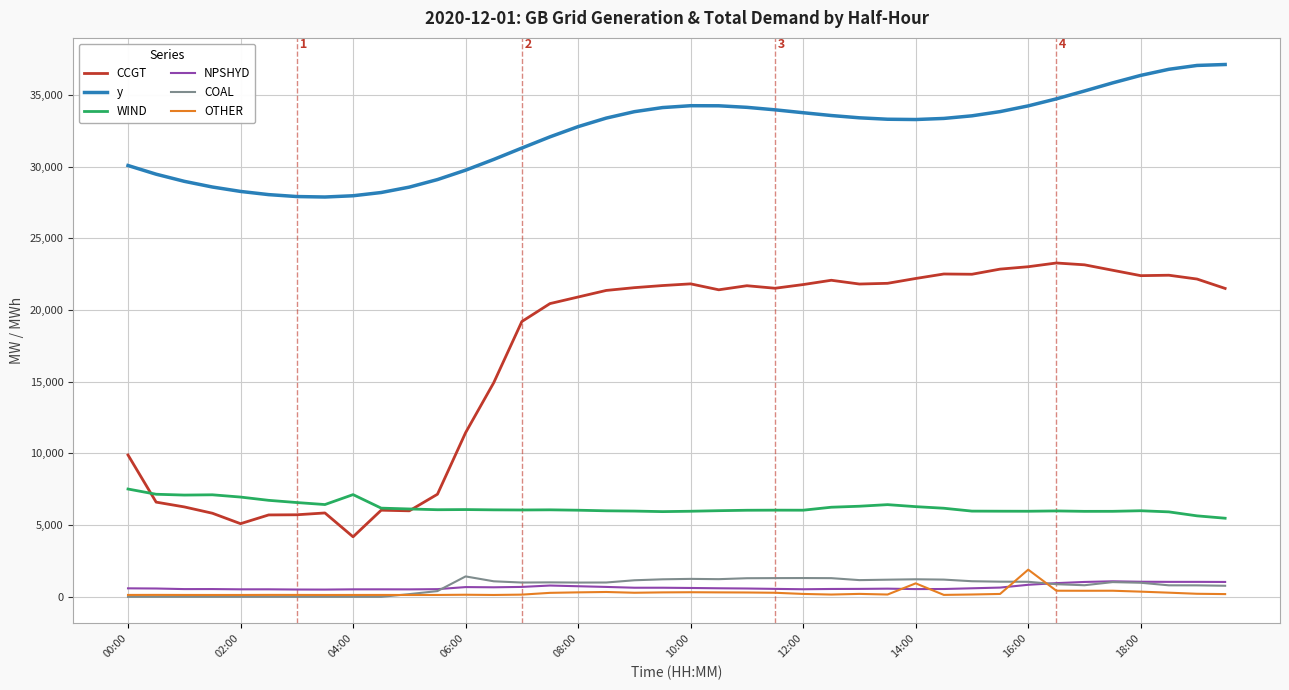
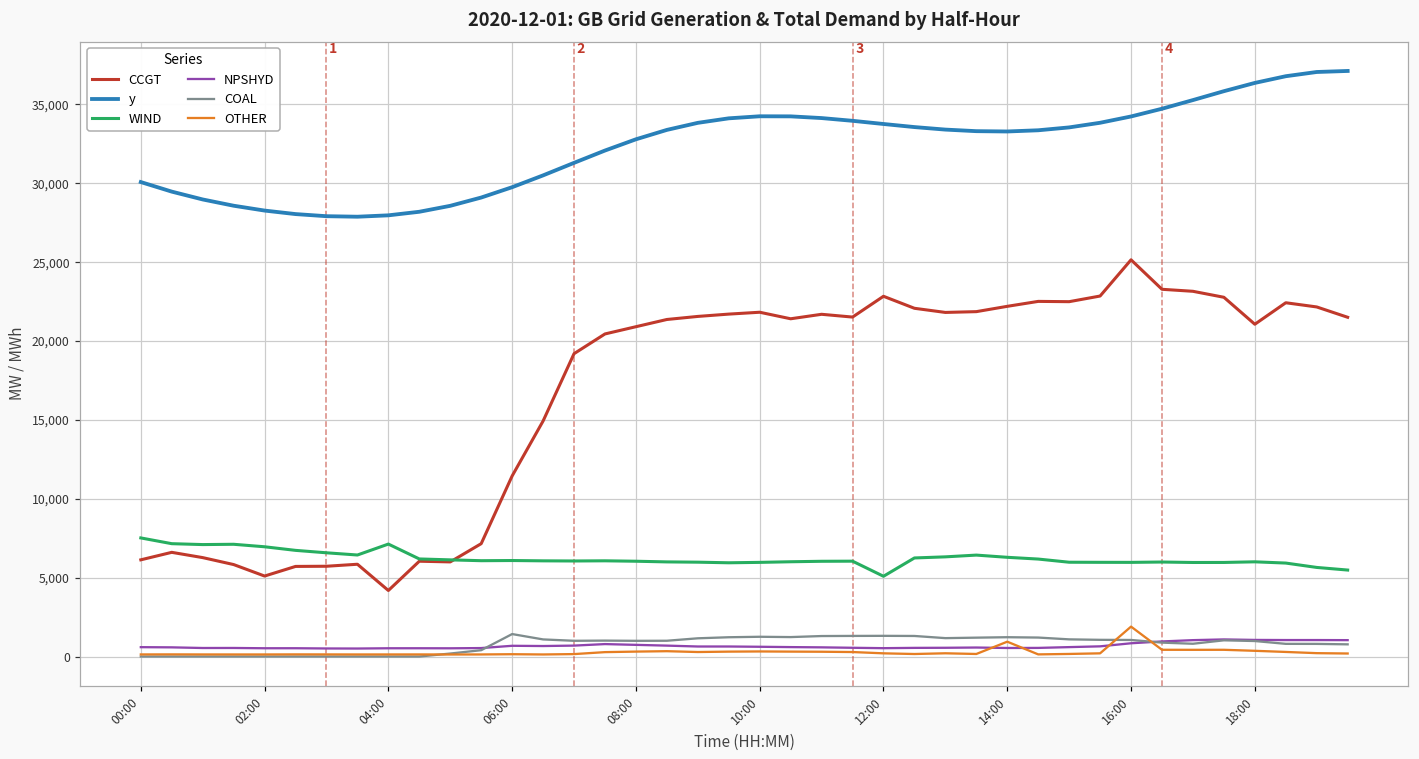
CCGT, 00:00: 9,900 -> 6,100
CCGT, 12:00: 21,800 -> 22,800
WIND, 12:00: 6,000 -> 5,100
CCGT, 16:00: 23,000 -> 25,200
CCGT, 18:00: 22,400 -> 21,100
